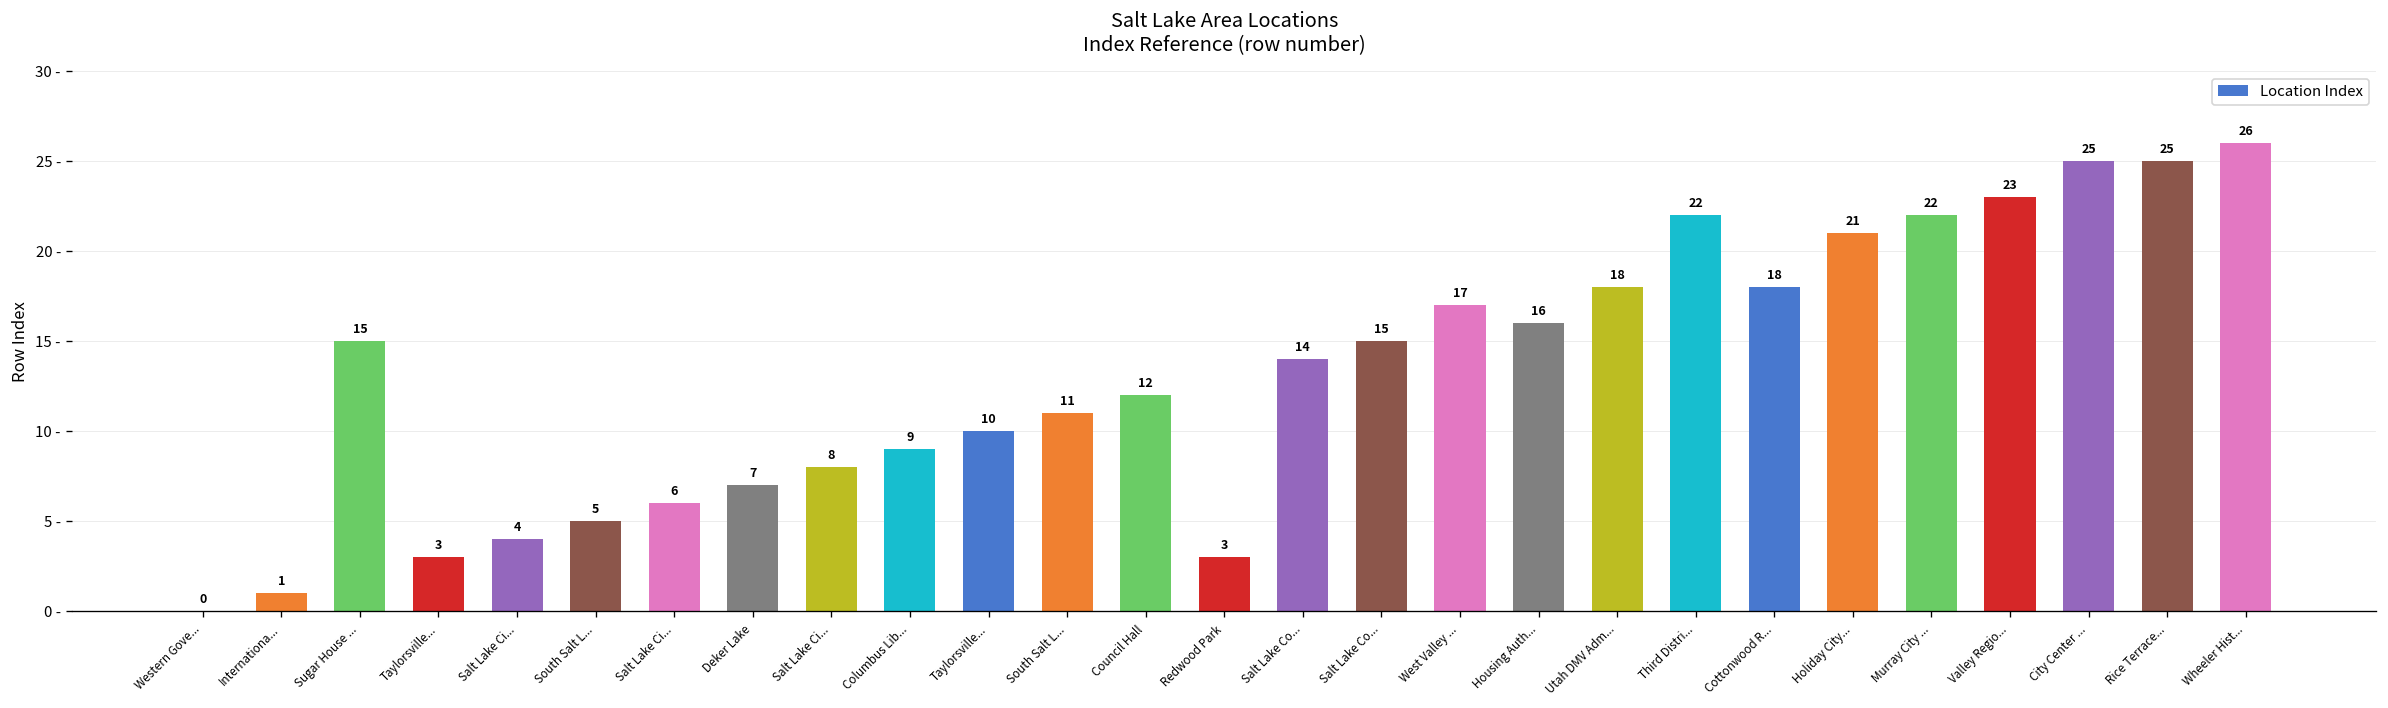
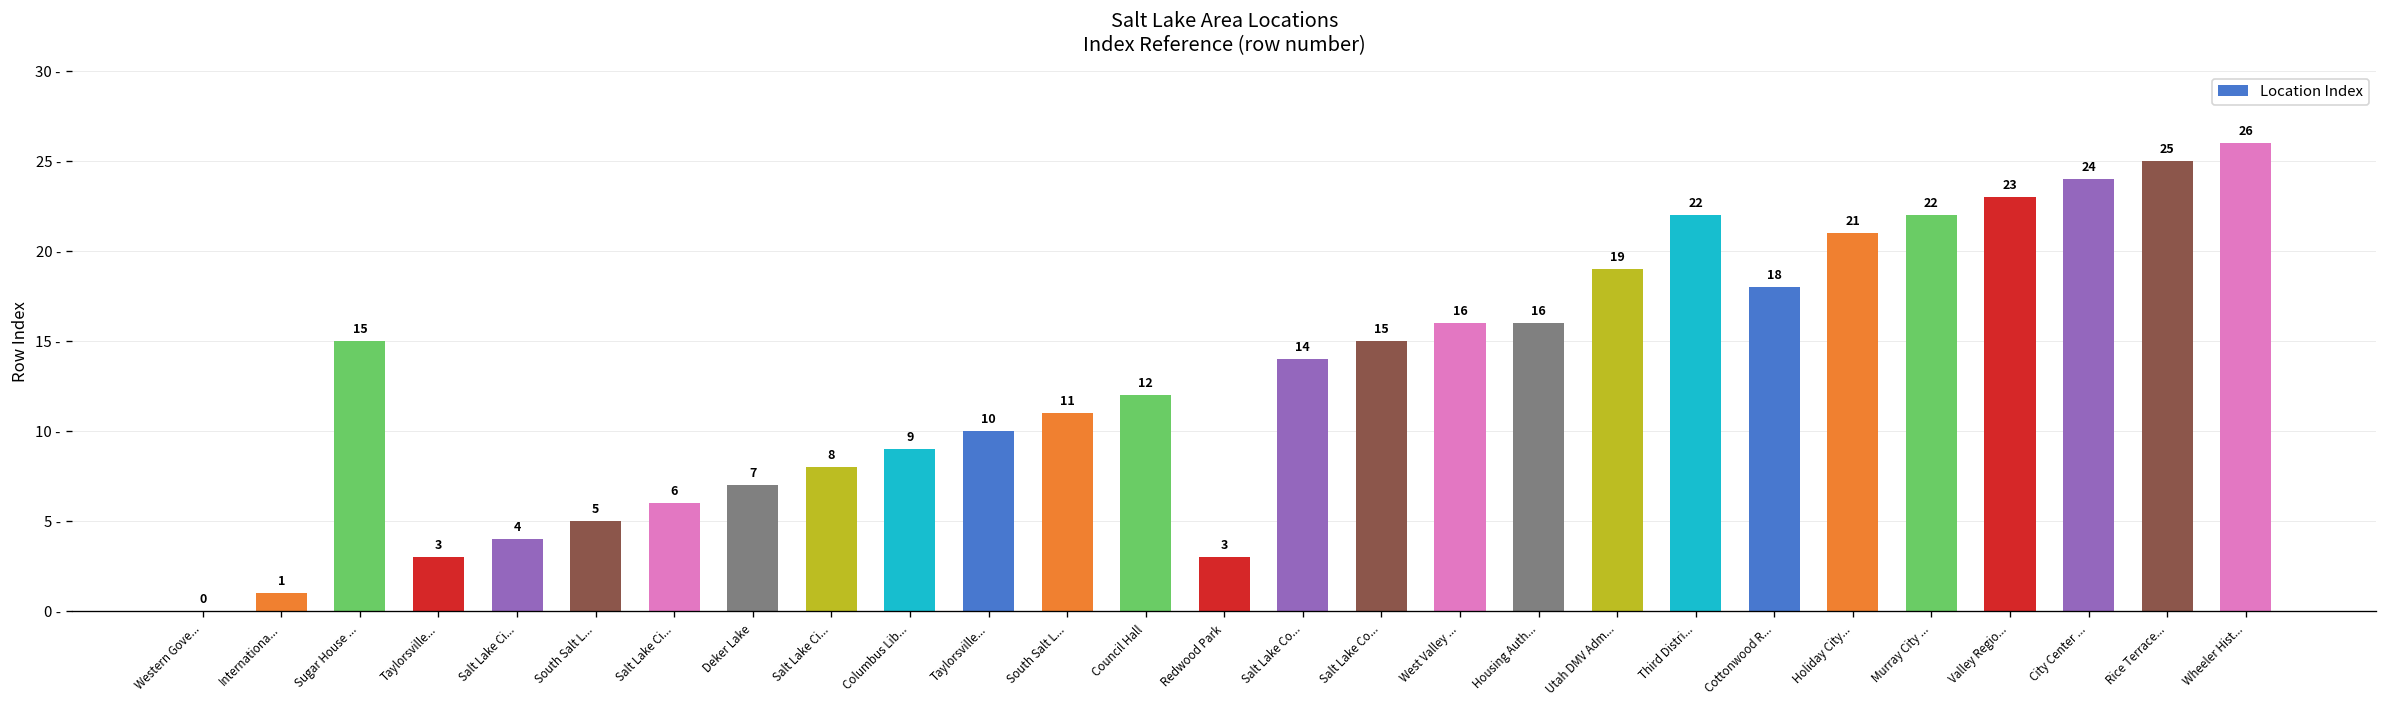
West Valley ...: 17 -> 16
Utah DMV Adm...: 18 -> 19
City Center ...: 25 -> 24
